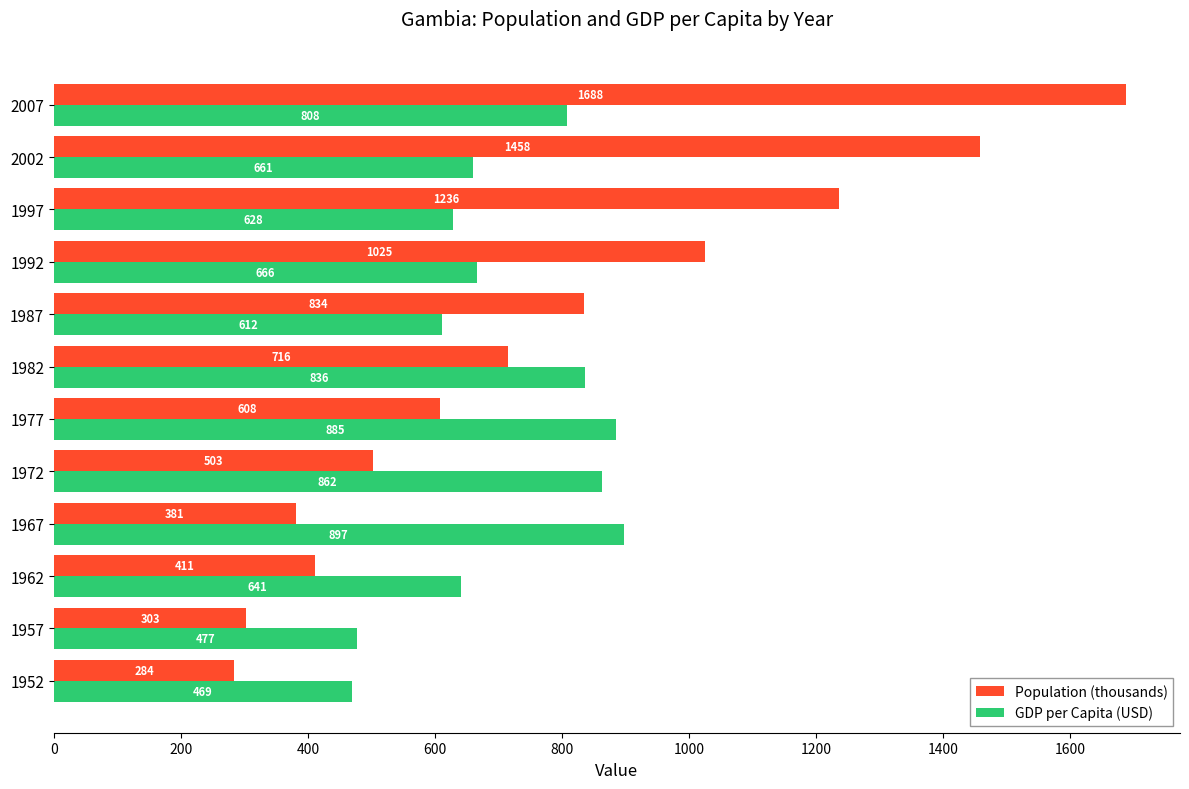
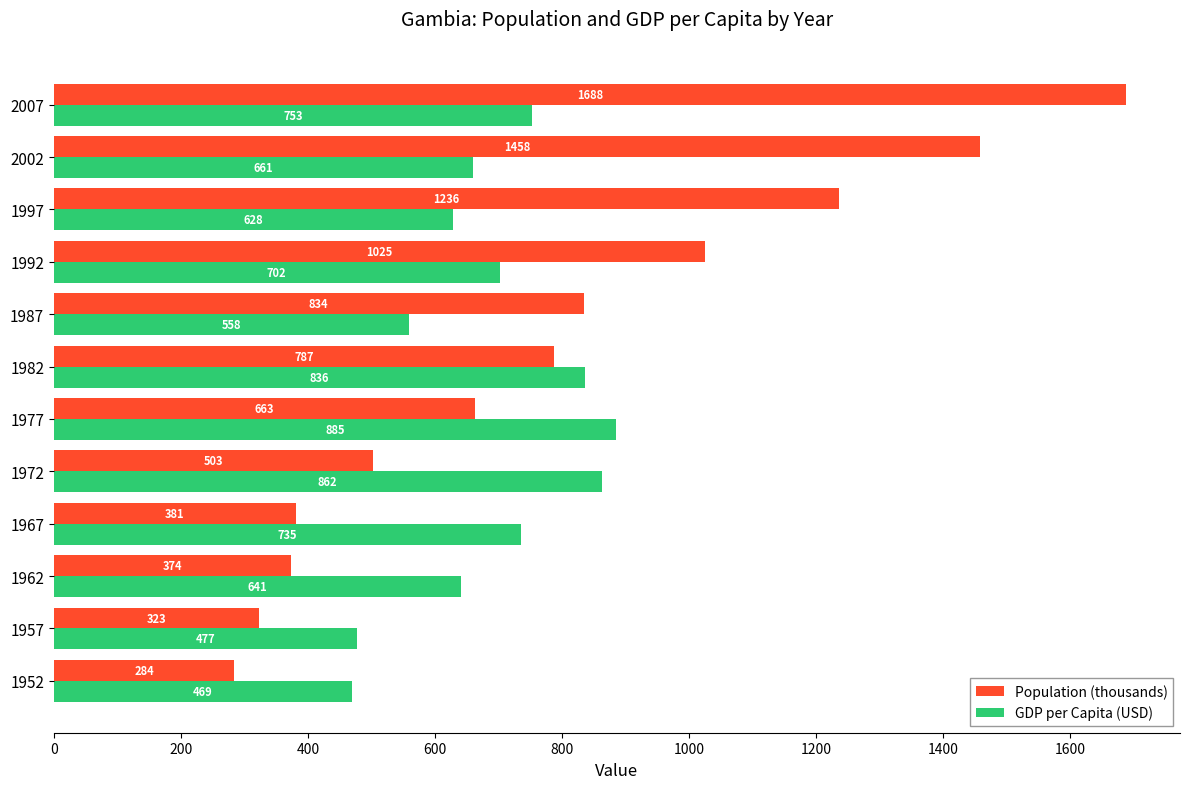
GDP per Capita (USD), 2007: 808 -> 753
GDP per Capita (USD), 1992: 666 -> 702
GDP per Capita (USD), 1987: 612 -> 558
Population (thousands), 1982: 716 -> 787
Population (thousands), 1977: 608 -> 663
GDP per Capita (USD), 1967: 897 -> 735
Population (thousands), 1962: 411 -> 374
Population (thousands), 1957: 303 -> 323
